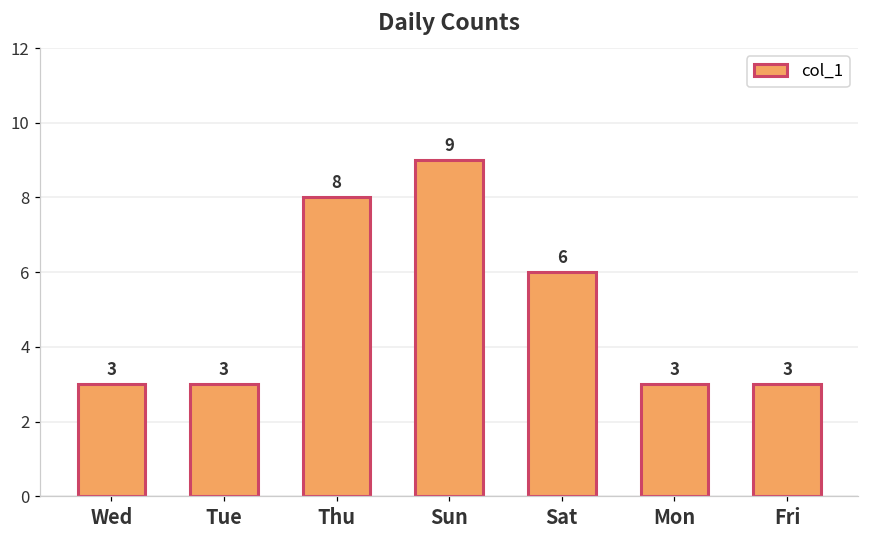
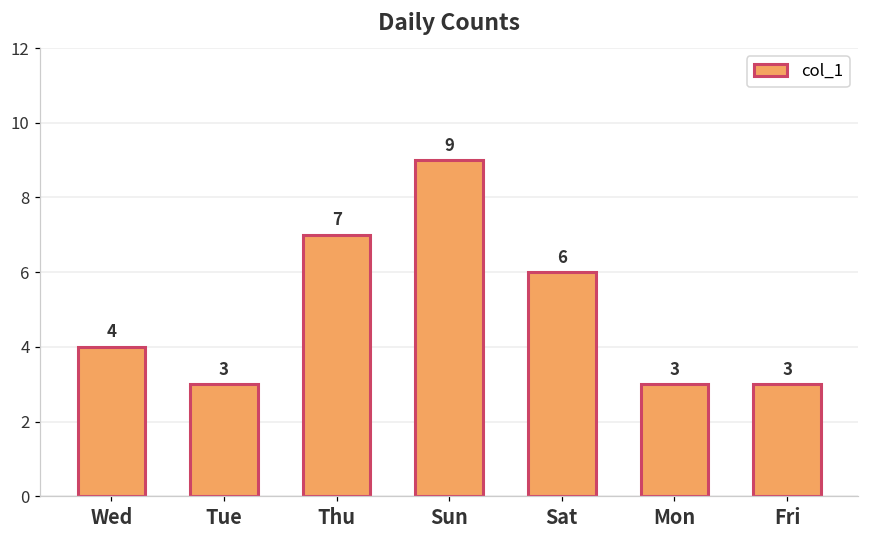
Wed: 3 -> 4
Thu: 8 -> 7
